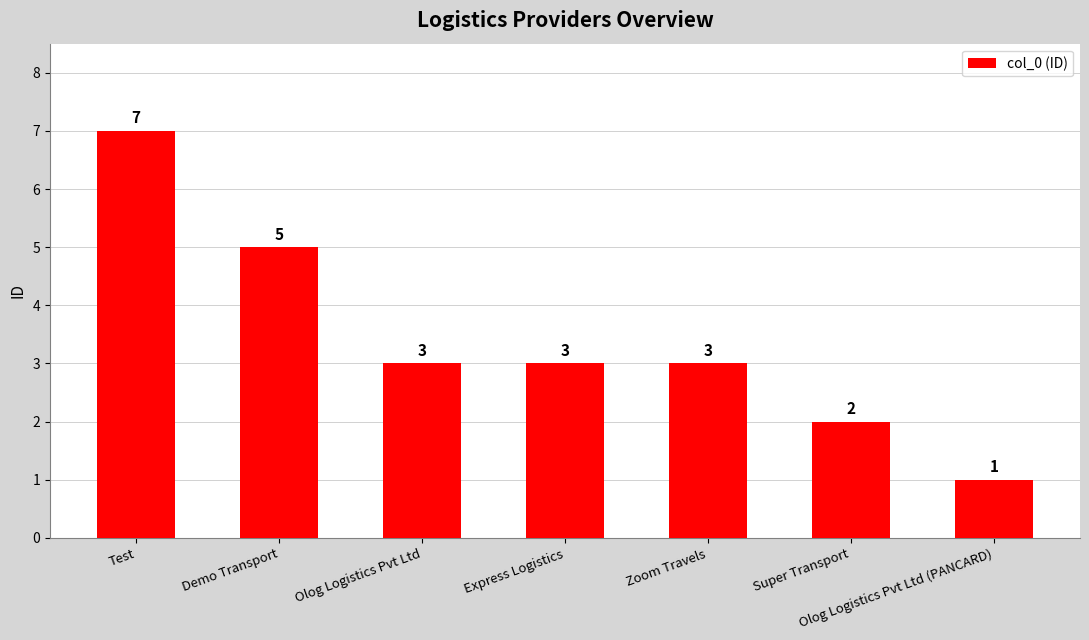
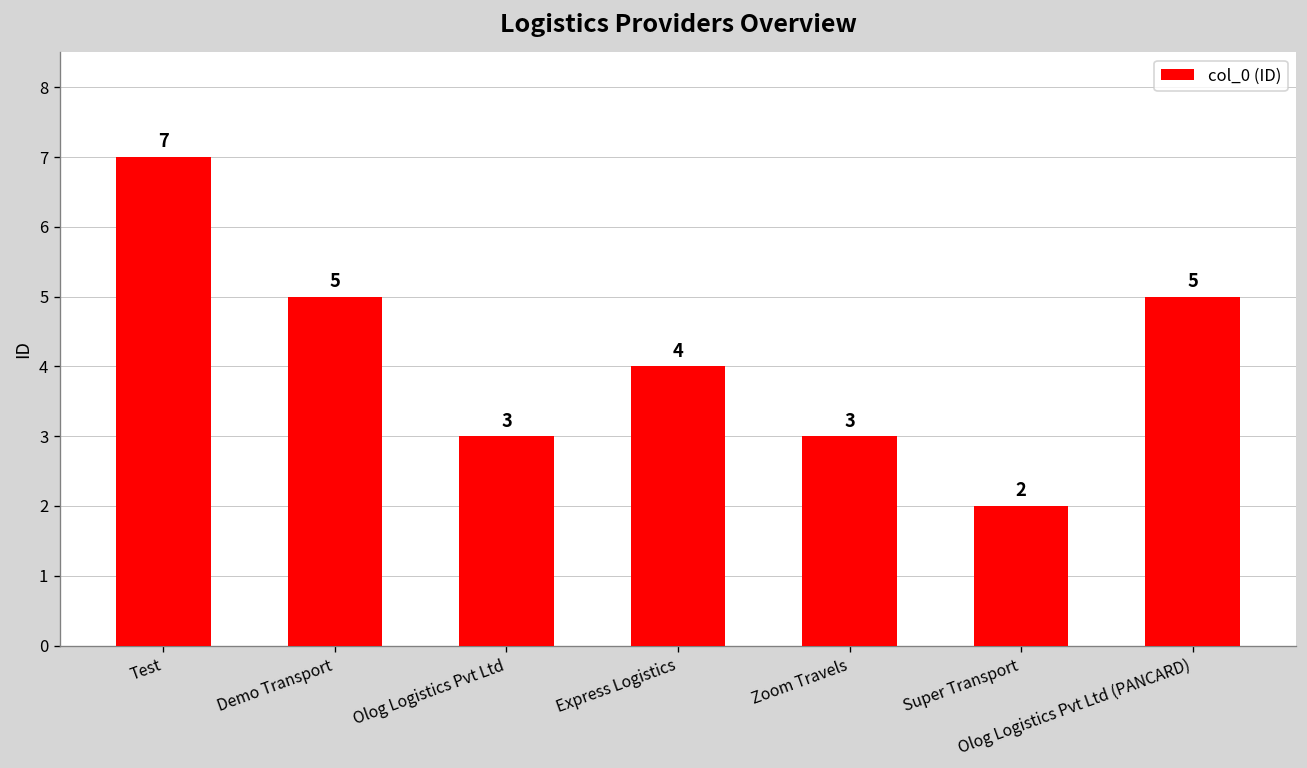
Express Logistics: 3 -> 4
Olog Logistics Pvt Ltd (PANCARD): 1 -> 5
